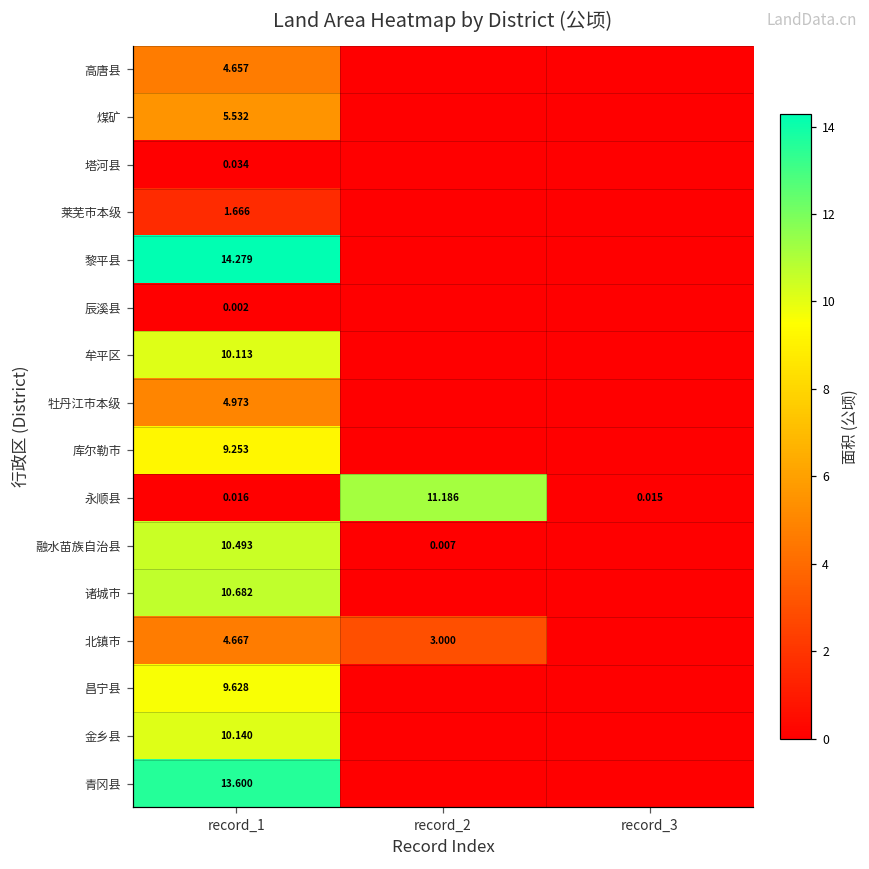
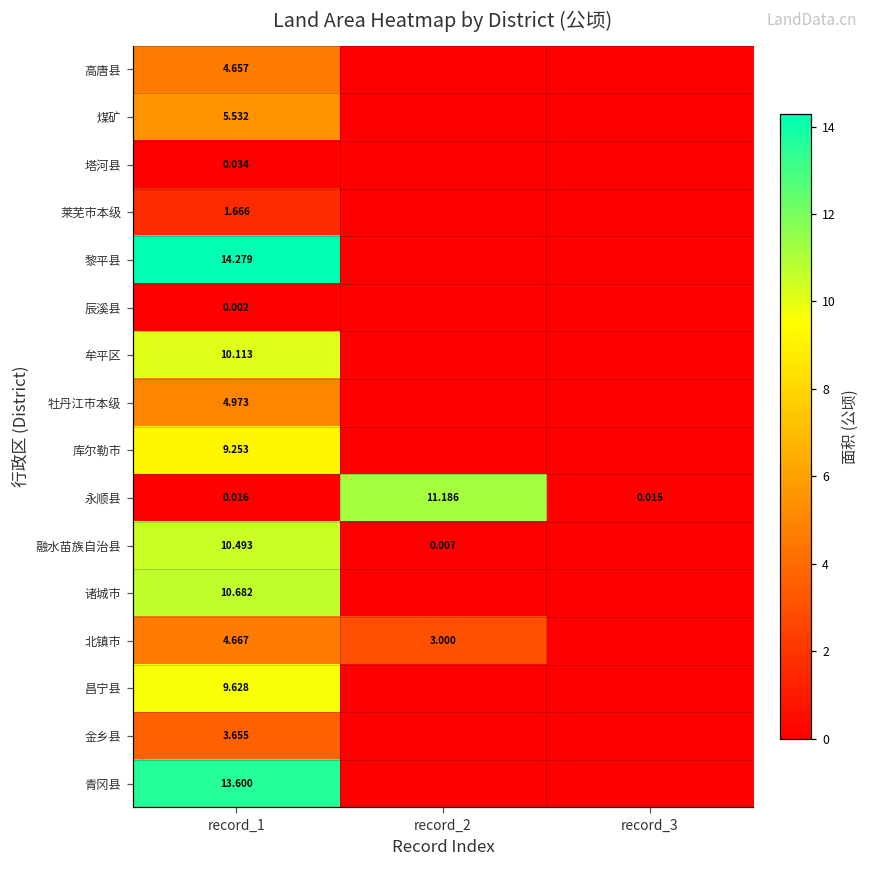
金乡县, record_1: 10.140 -> 3.655
